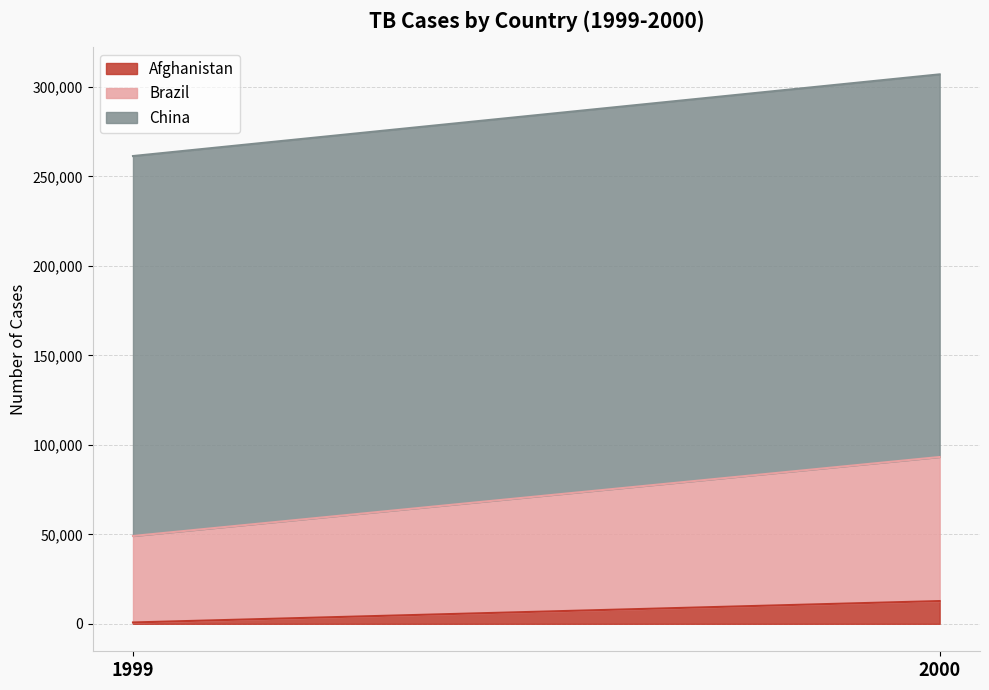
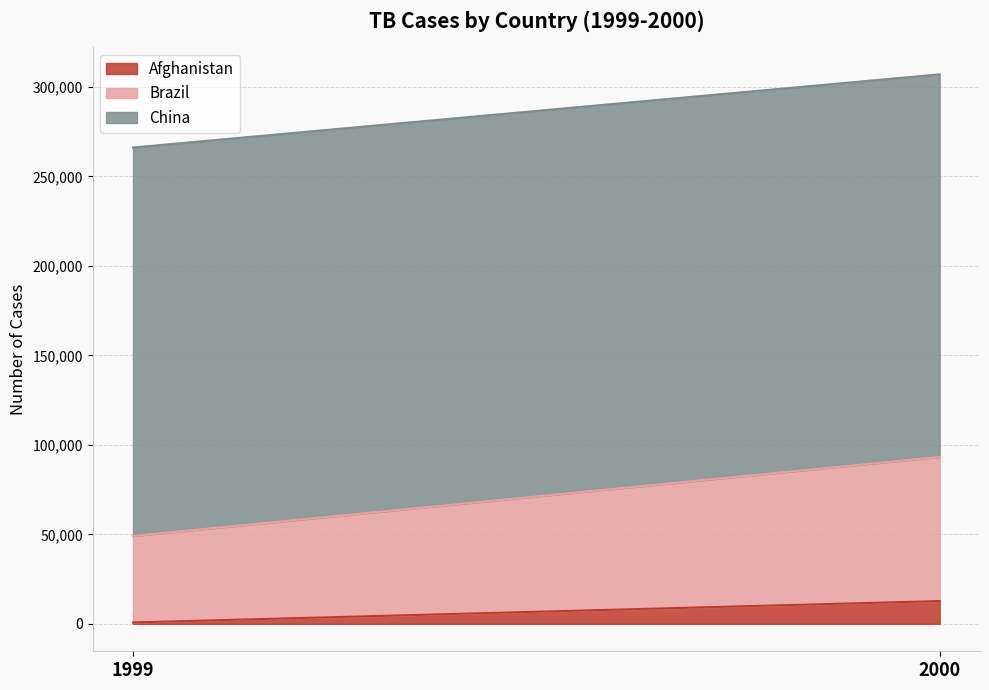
China, 1999: 212,000 -> 217,000
